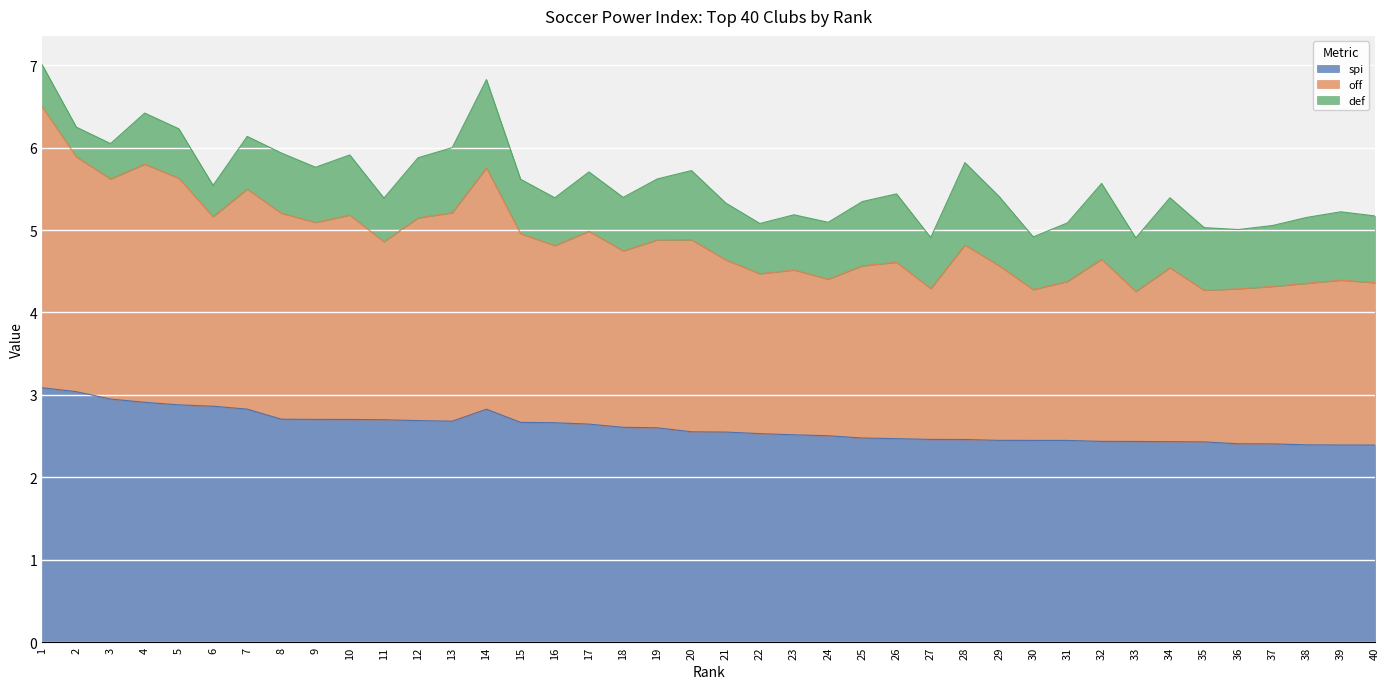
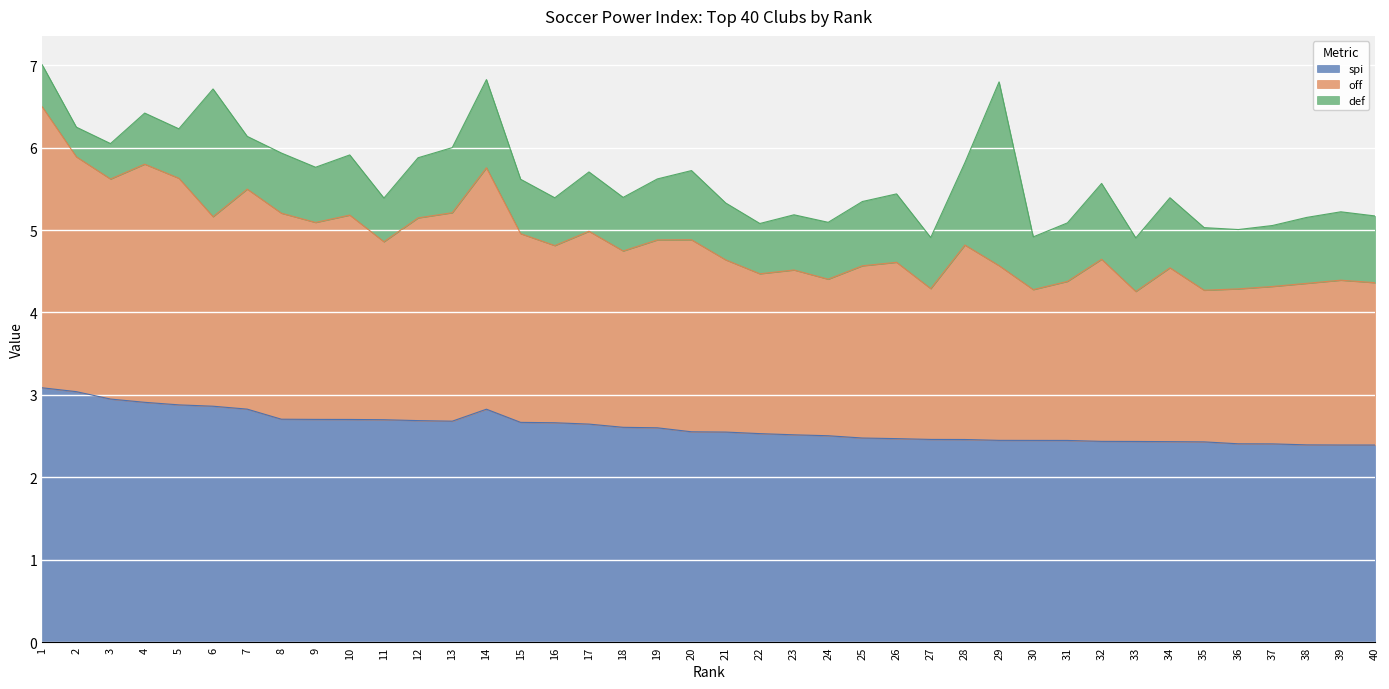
def, 6: 0.4 -> 1.5
def, 29: 0.8 -> 2.2
